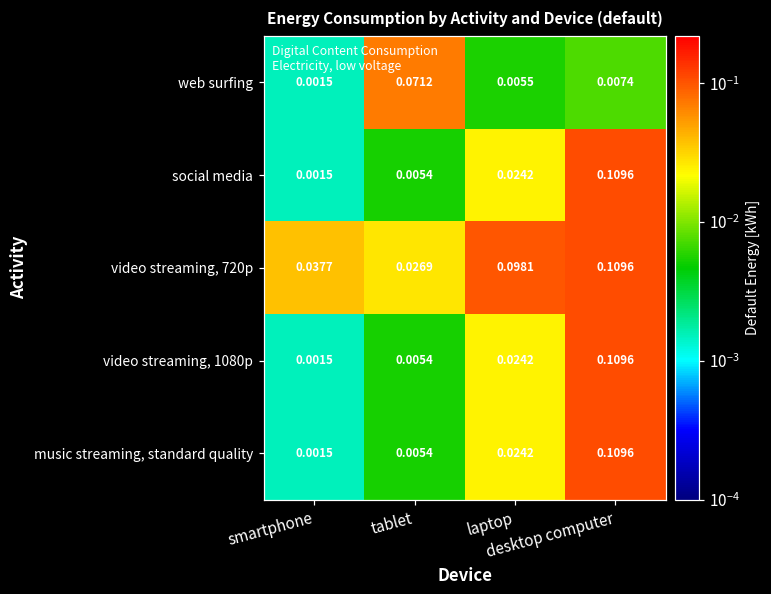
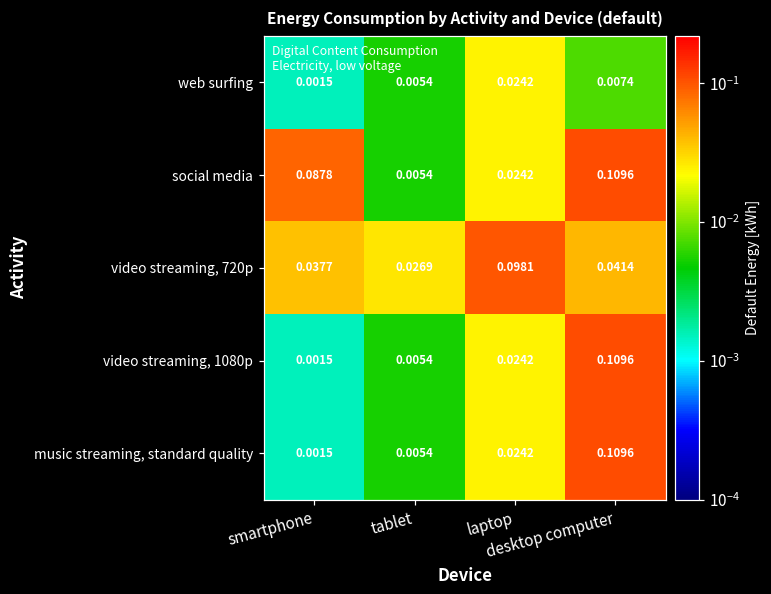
web surfing, tablet: 0.0712 -> 0.0054
web surfing, laptop: 0.0055 -> 0.0242
social media, smartphone: 0.0015 -> 0.0878
video streaming, 720p, desktop computer: 0.1096 -> 0.0414
